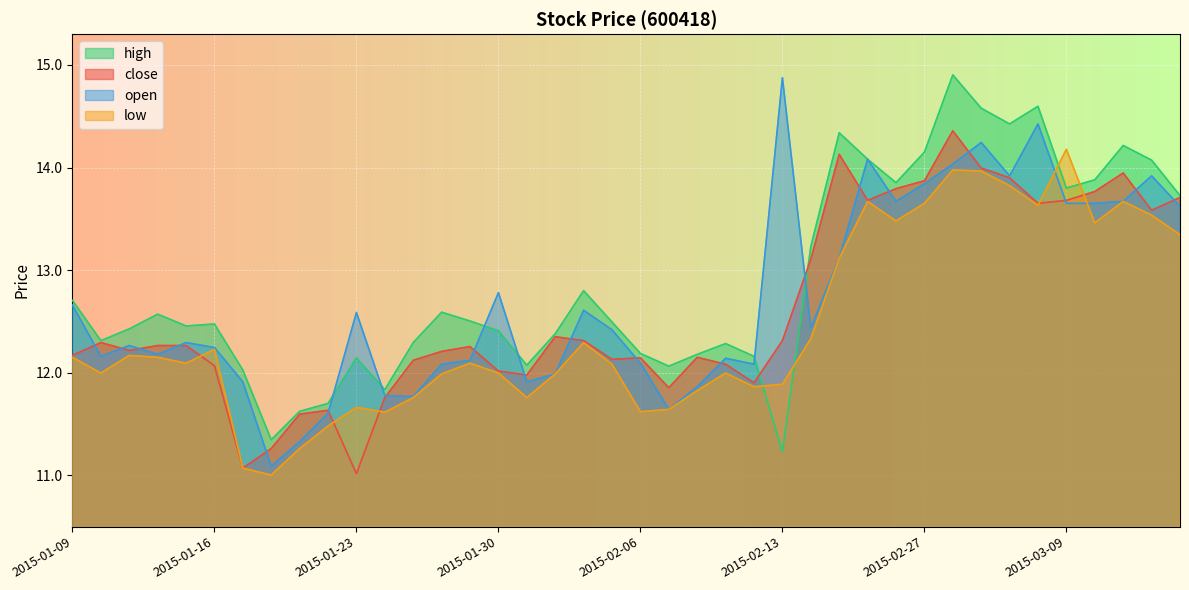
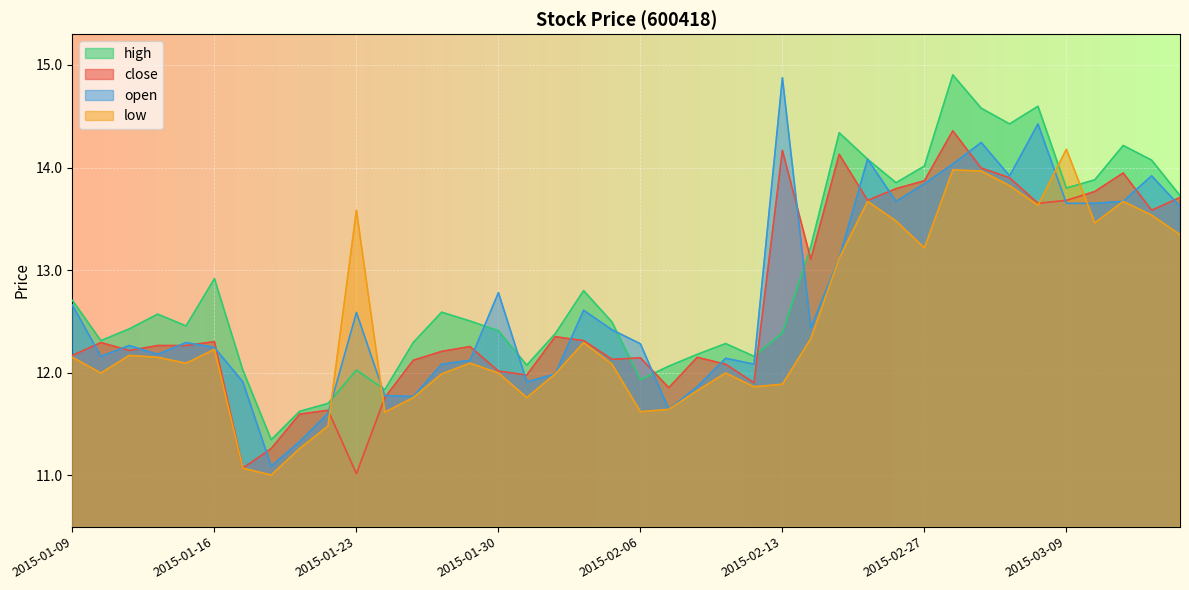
high, 2015-01-16: 12.48 -> 12.92
close, 2015-01-16: 12.07 -> 12.30
high, 2015-01-23: 12.14 -> 12.03
low, 2015-01-23: 11.66 -> 13.58
high, 2015-02-06: 12.19 -> 11.93
open, 2015-02-06: 12.09 -> 12.28
high, 2015-02-13: 11.23 -> 12.39
close, 2015-02-13: 12.31 -> 14.17
high, 2015-02-27: 14.15 -> 14.01
low, 2015-02-27: 13.65 -> 13.22
